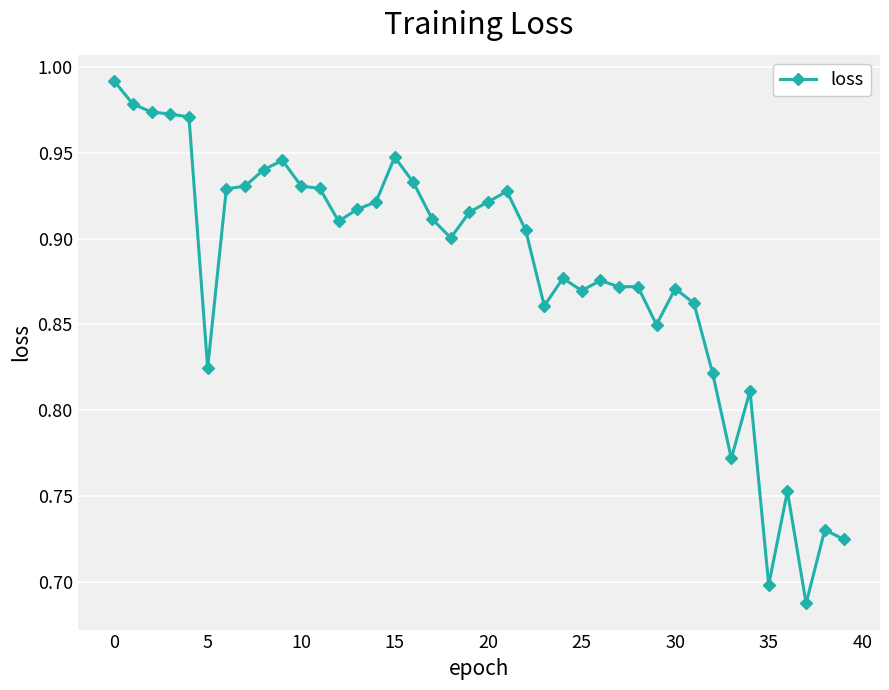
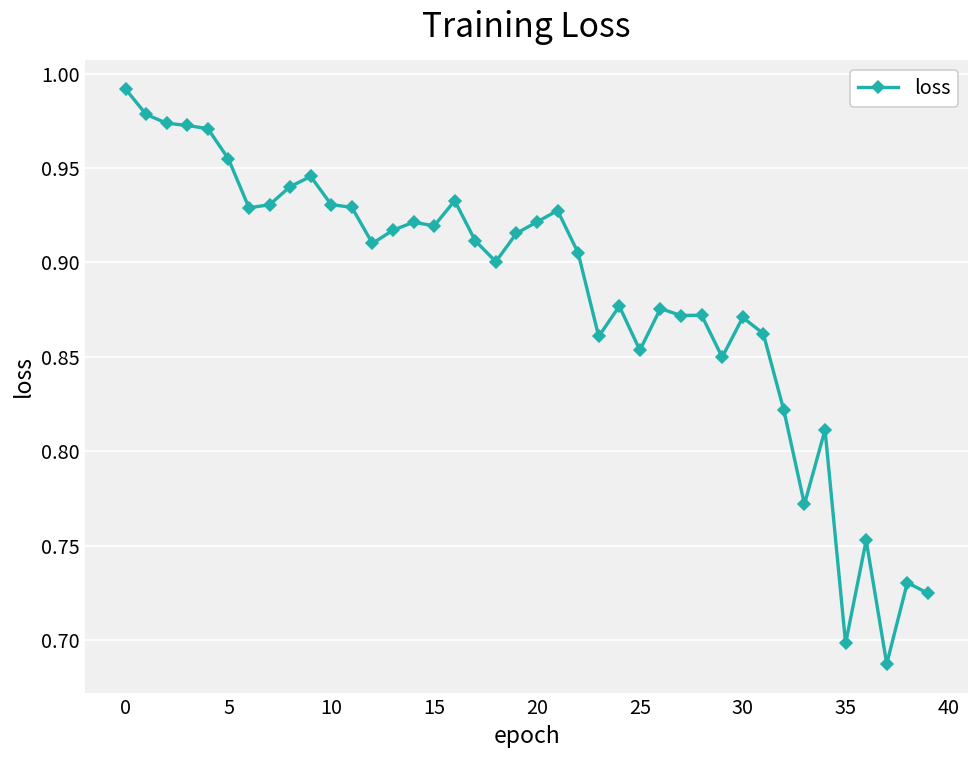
5: 0.825 -> 0.955
15: 0.947 -> 0.919
25: 0.870 -> 0.853
